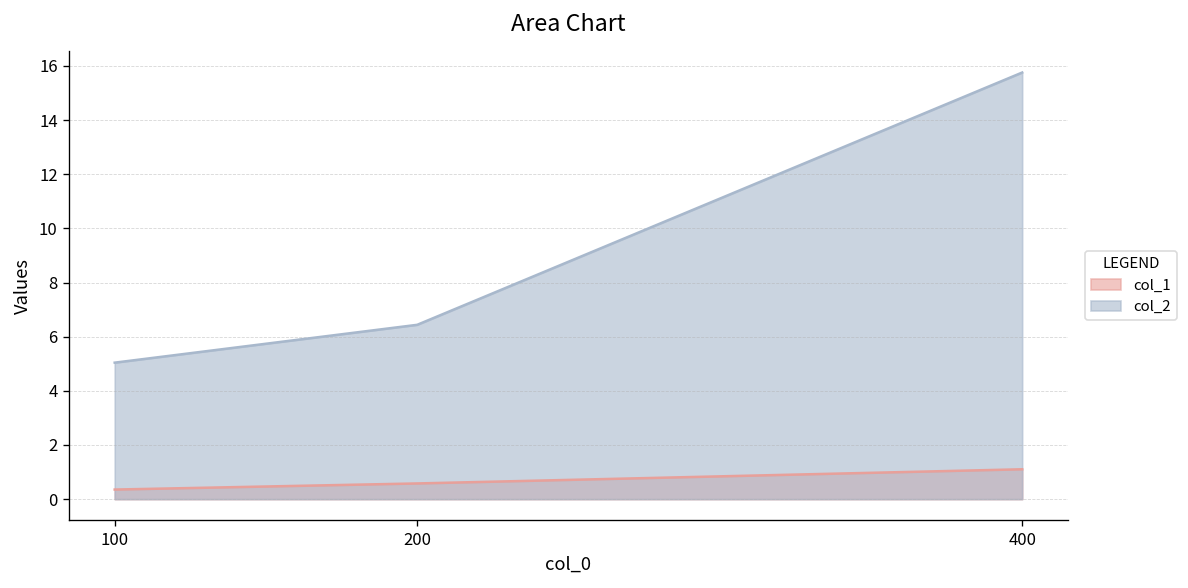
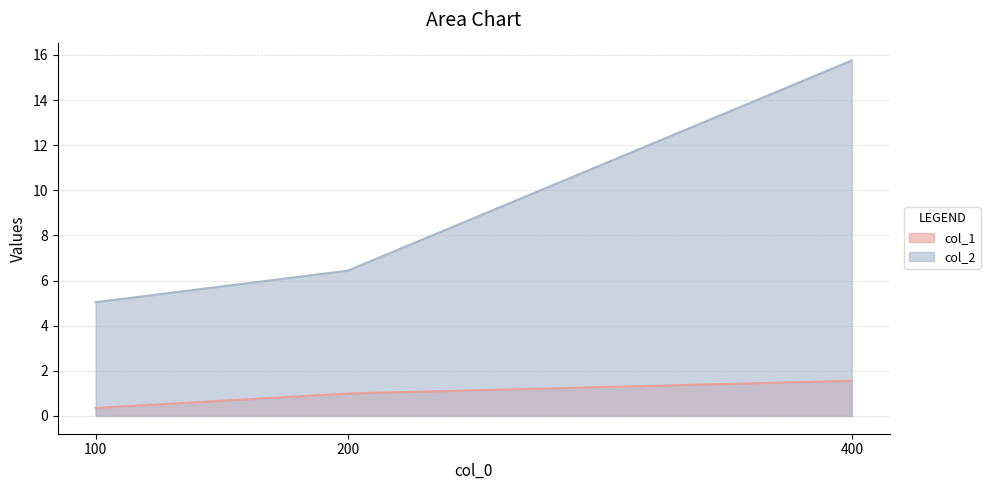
col_1, 200: 0.6 -> 1.0
col_1, 400: 1.1 -> 1.6
